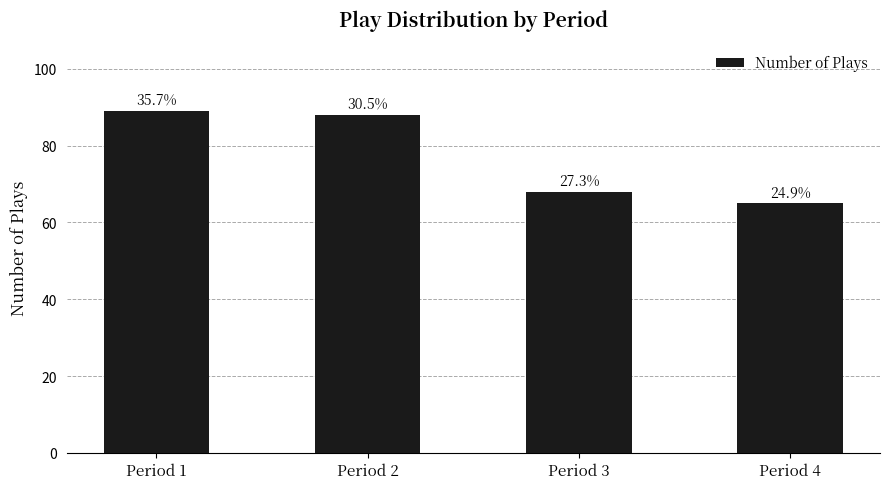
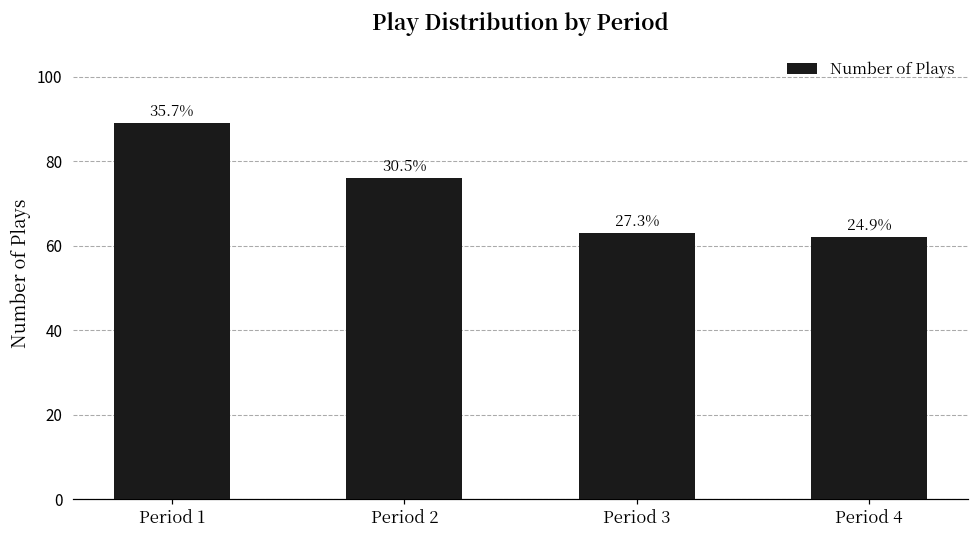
Period 2: 88 -> 76
Period 3: 68 -> 63
Period 4: 65 -> 62
